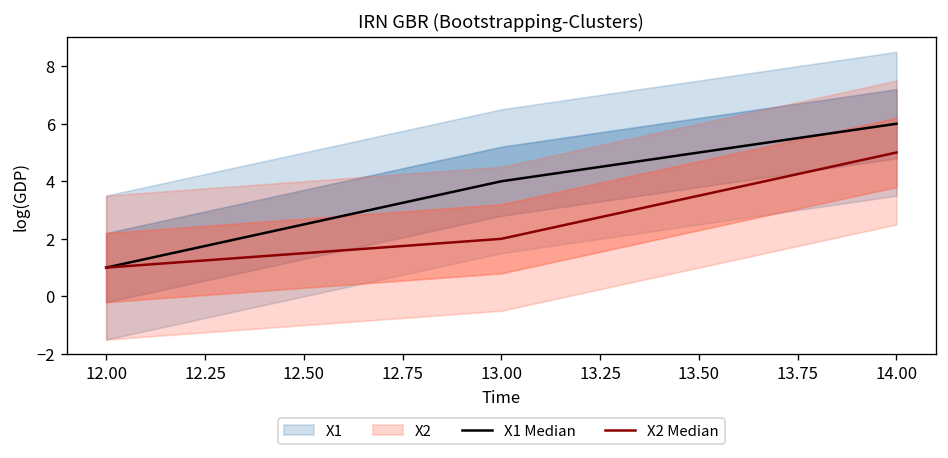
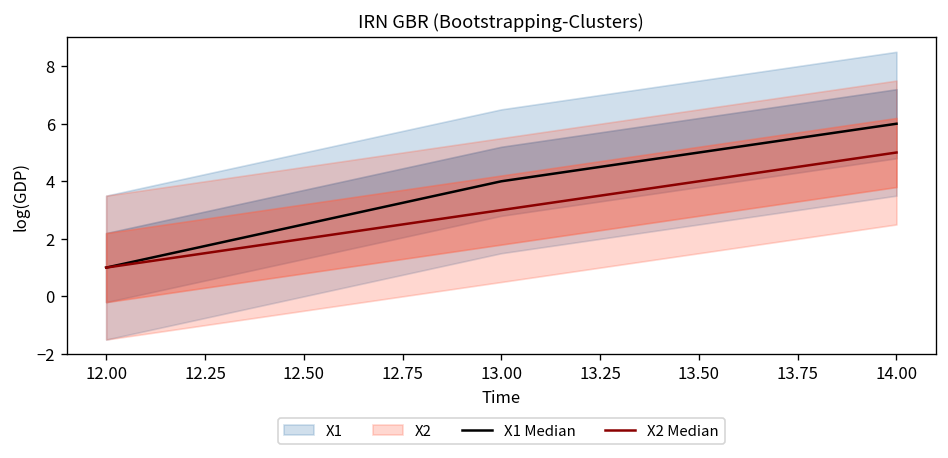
X2 Median, 13.00: 2 -> 3
